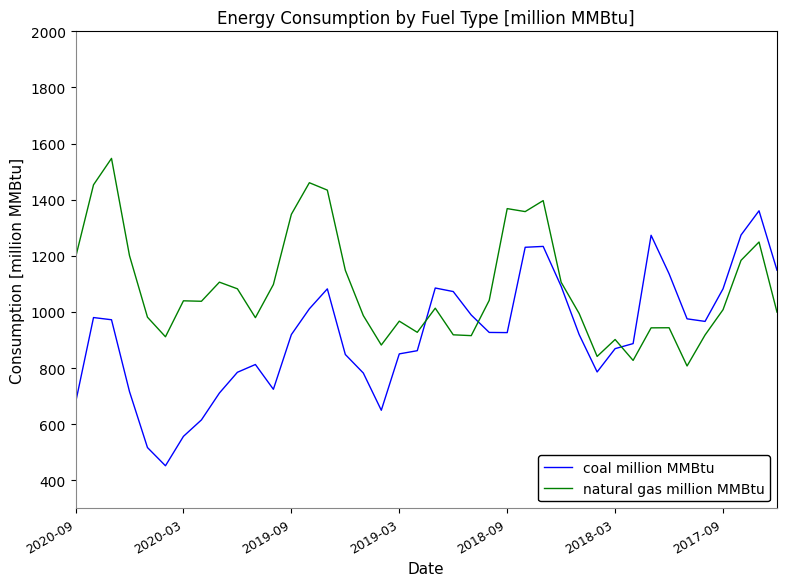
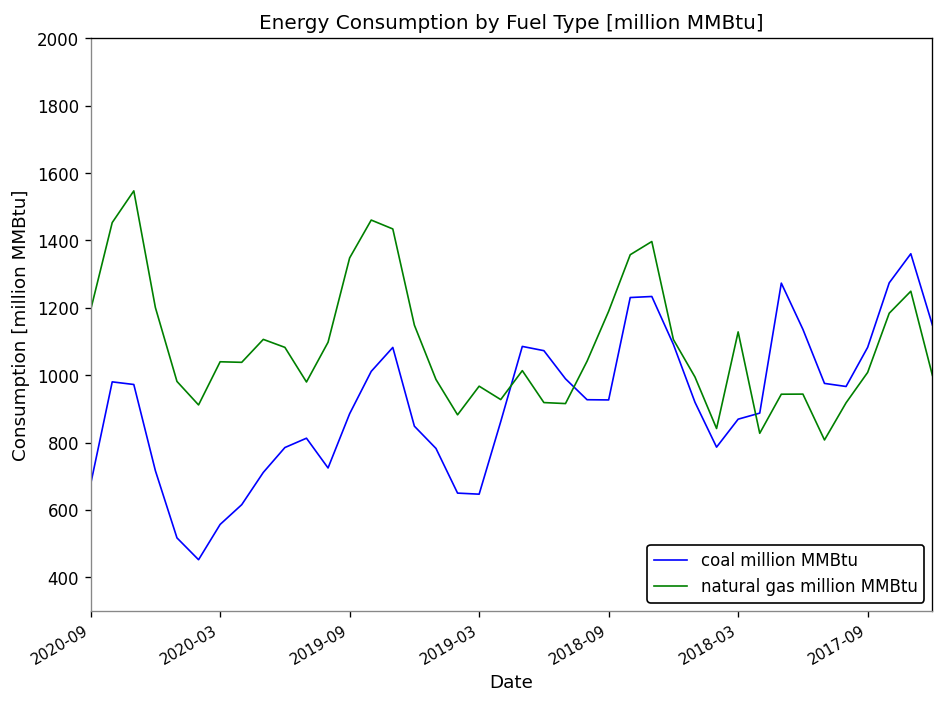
coal million MMBtu, 2019-09: 920 -> 890
coal million MMBtu, 2019-03: 850 -> 650
natural gas million MMBtu, 2018-09: 1370 -> 1190
natural gas million MMBtu, 2018-03: 900 -> 1130
